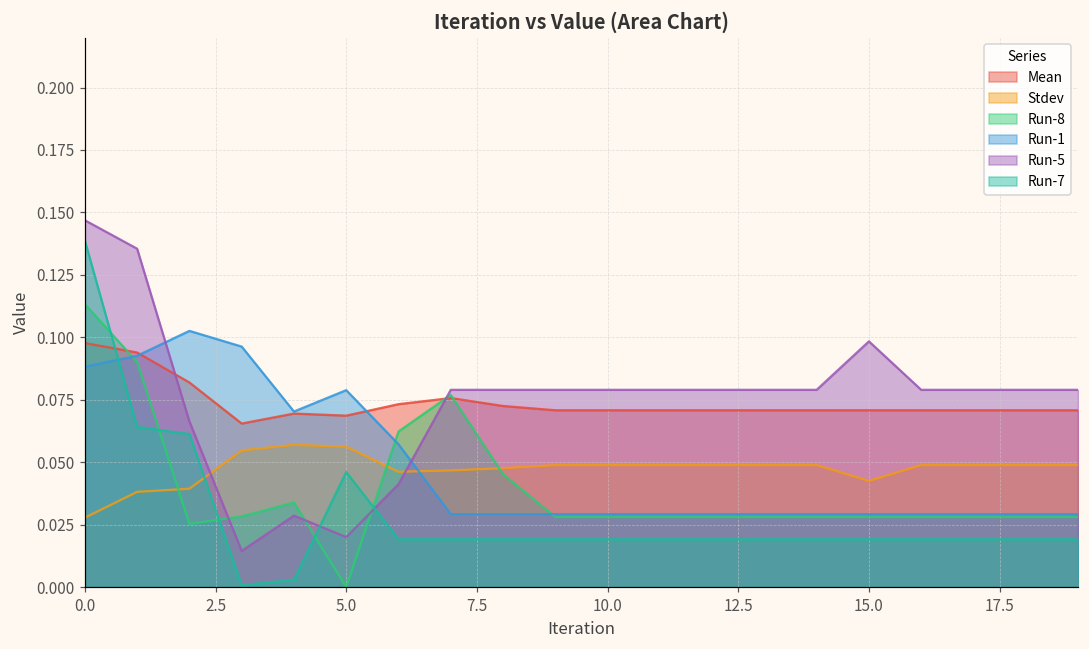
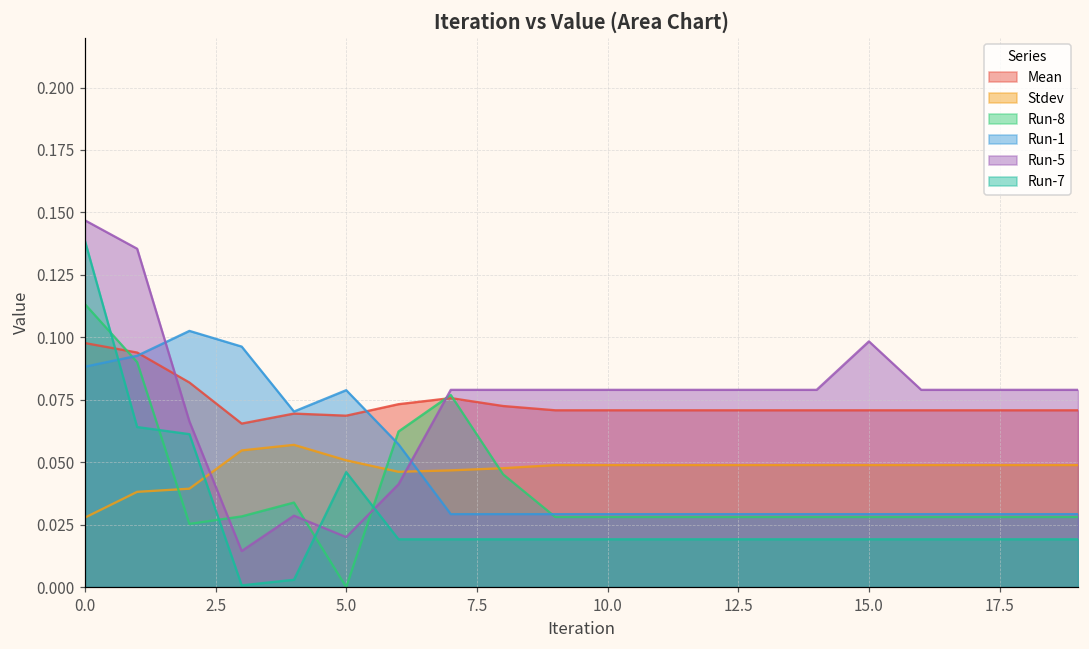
Stdev, 5.0: 0.056 -> 0.051
Stdev, 15.0: 0.043 -> 0.049
